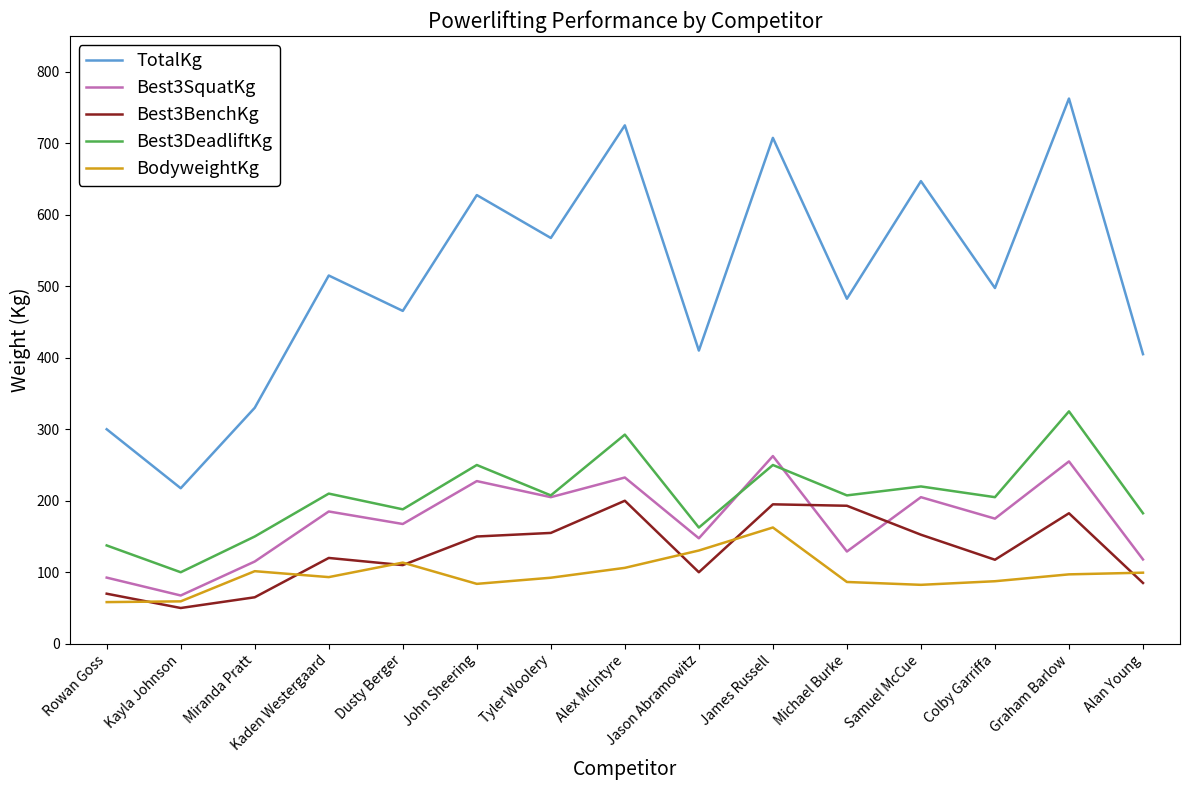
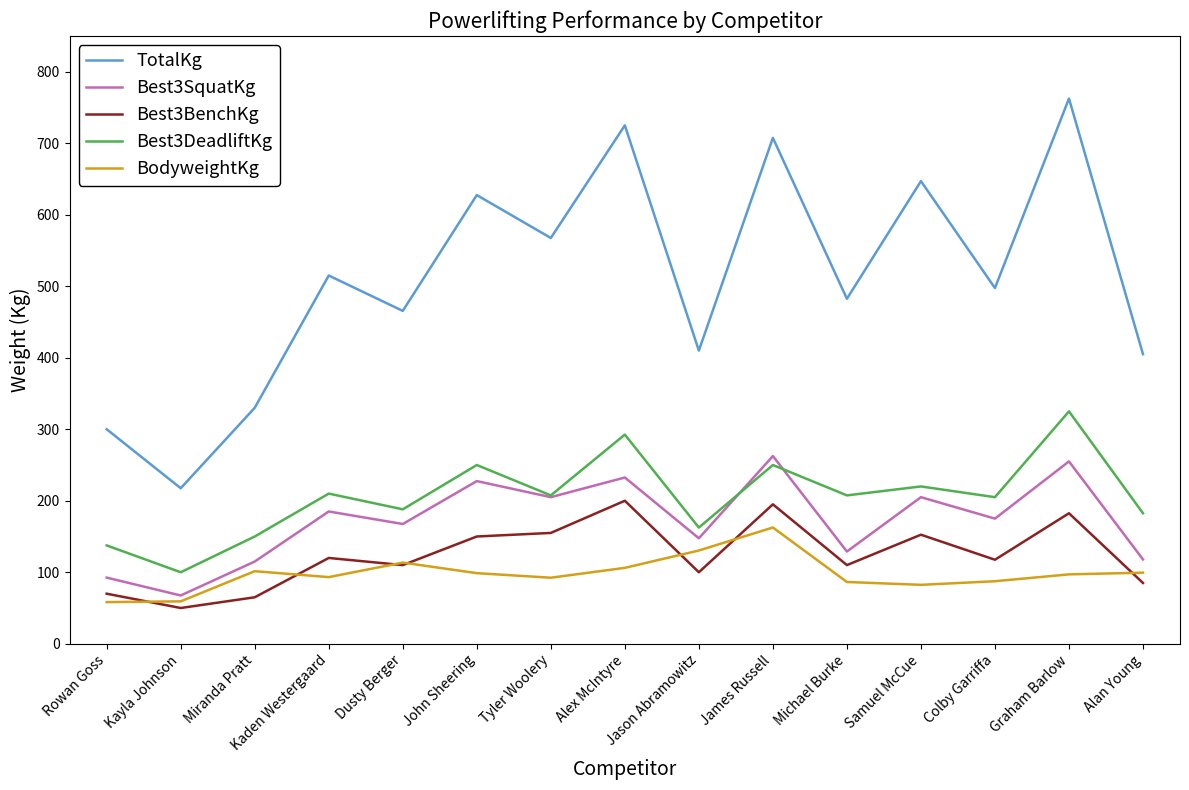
BodyweightKg, John Sheering: 80 -> 100
Best3BenchKg, Michael Burke: 190 -> 110
